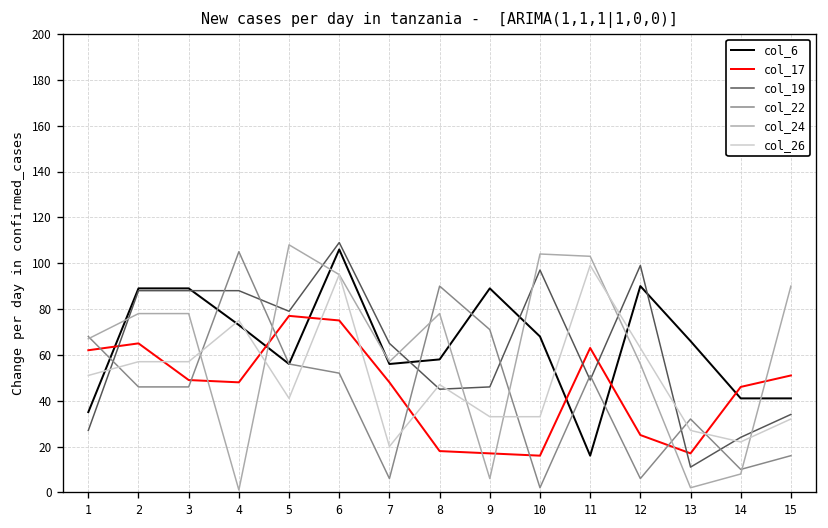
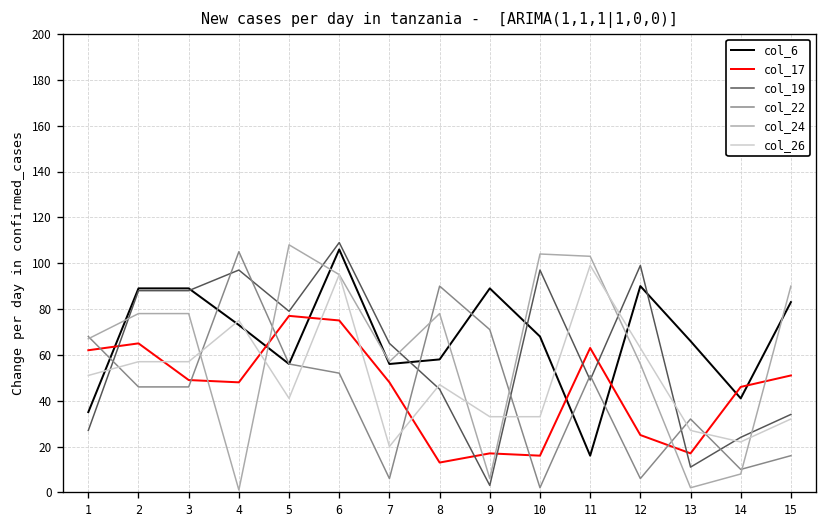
col_19, 4: 88 -> 97
col_17, 8: 18 -> 13
col_19, 9: 46 -> 3
col_6, 15: 41 -> 83
